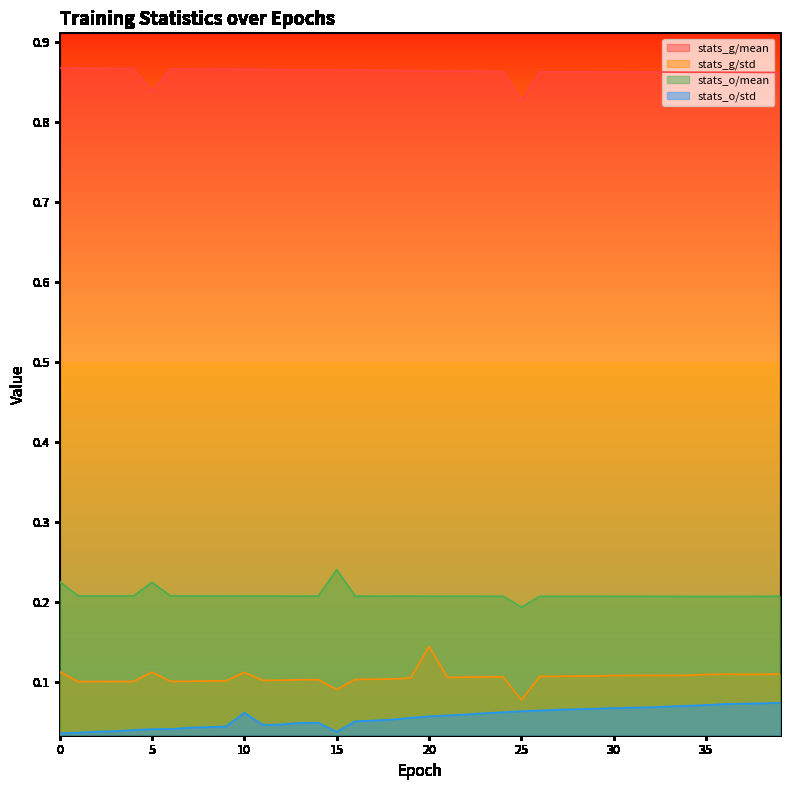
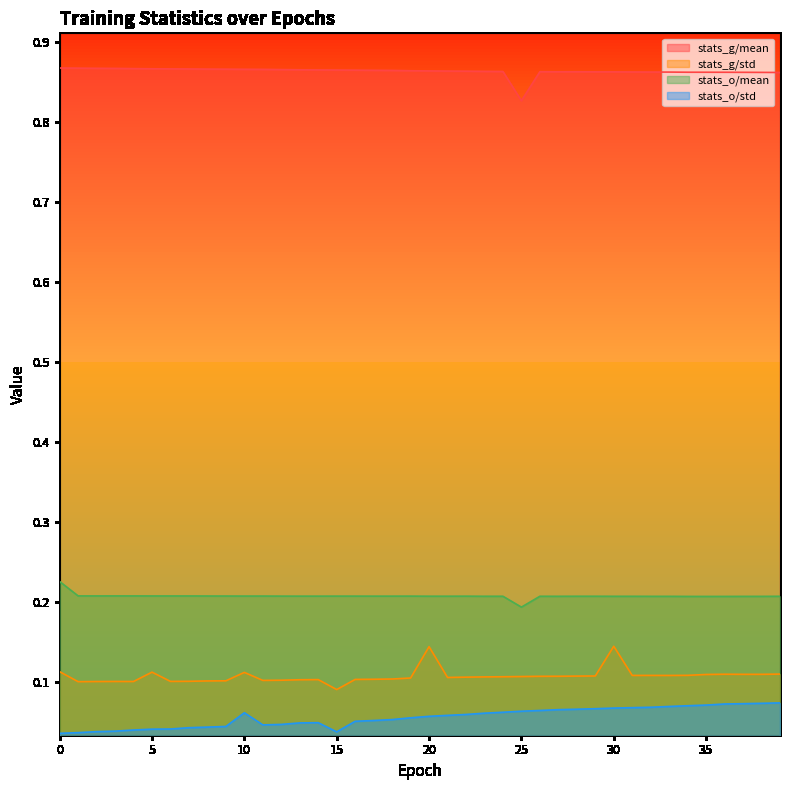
stats_g/mean, 5: 0.84 -> 0.87
stats_o/mean, 5: 0.22 -> 0.21
stats_o/mean, 15: 0.24 -> 0.21
stats_g/std, 25: 0.08 -> 0.11
stats_g/std, 30: 0.11 -> 0.14
